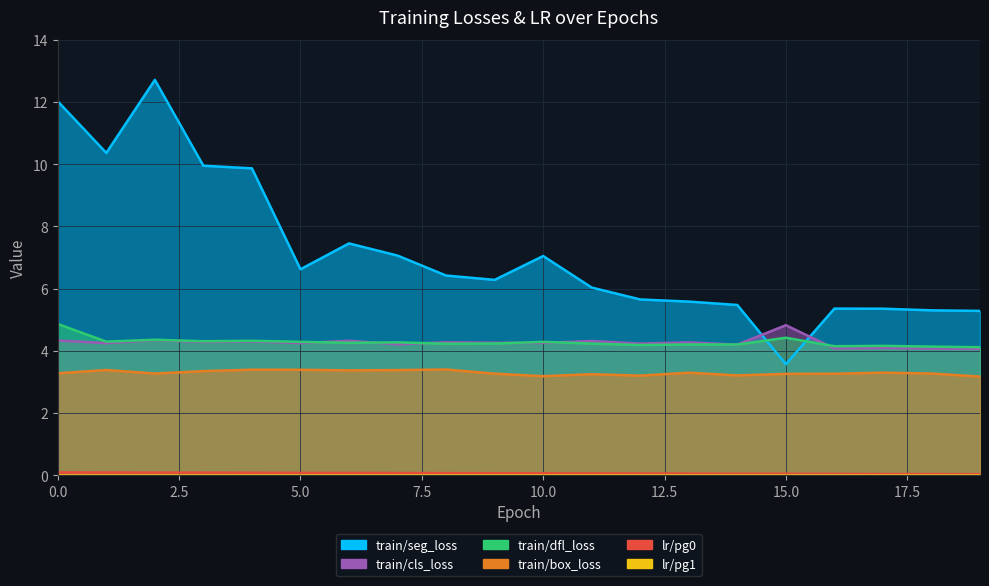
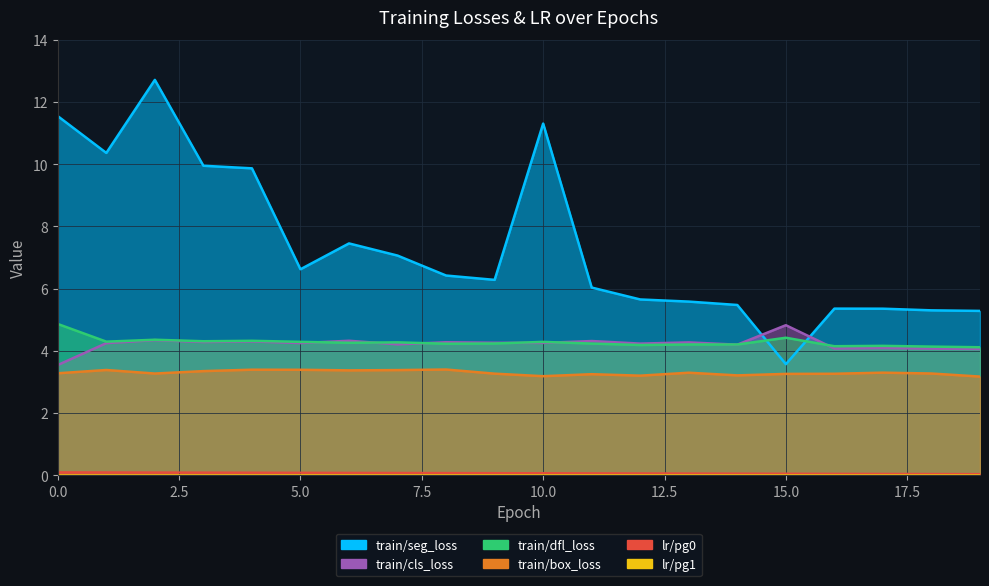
train/seg_loss, 0.0: 12.0 -> 11.5
train/cls_loss, 0.0: 4.3 -> 3.5
train/seg_loss, 10.0: 7.0 -> 11.3
